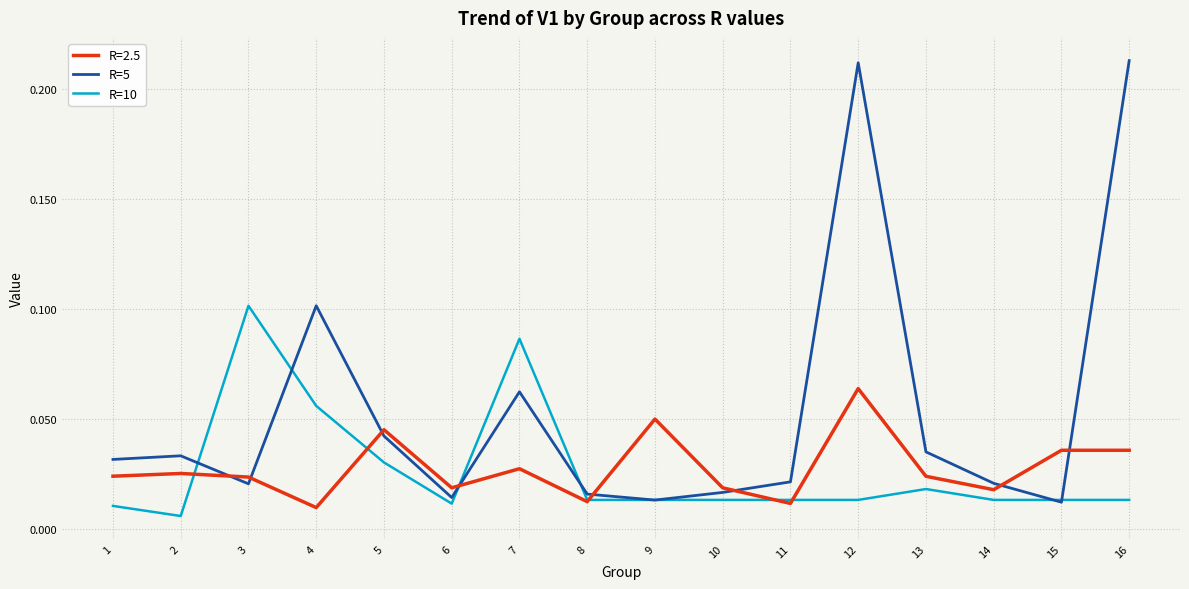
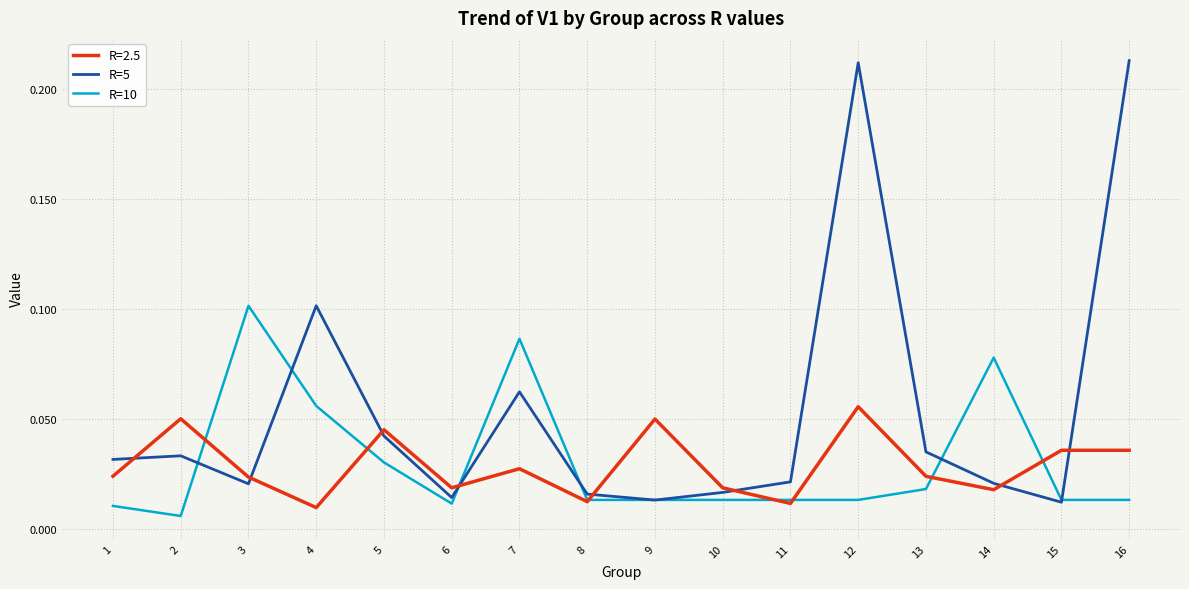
R=2.5, 2: 0.025 -> 0.050
R=2.5, 12: 0.064 -> 0.055
R=10, 14: 0.013 -> 0.078
